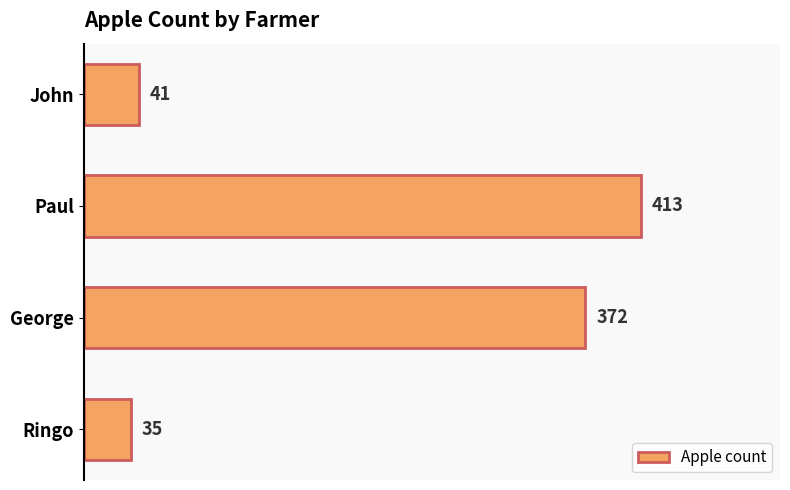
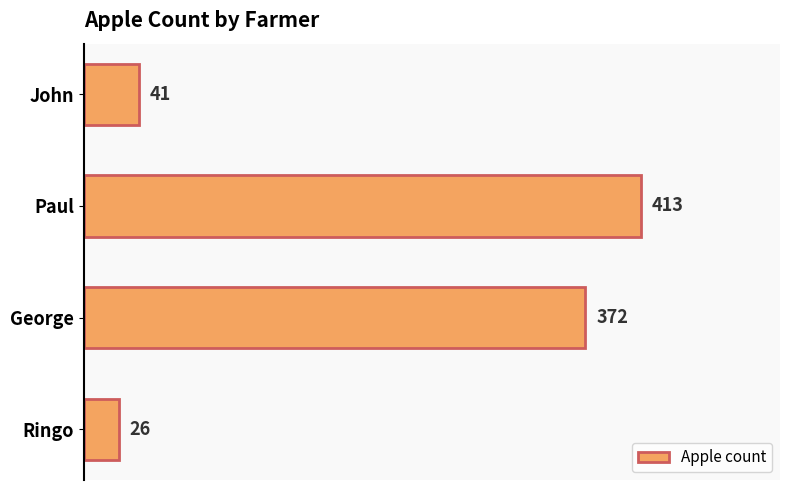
Ringo: 35 -> 26
